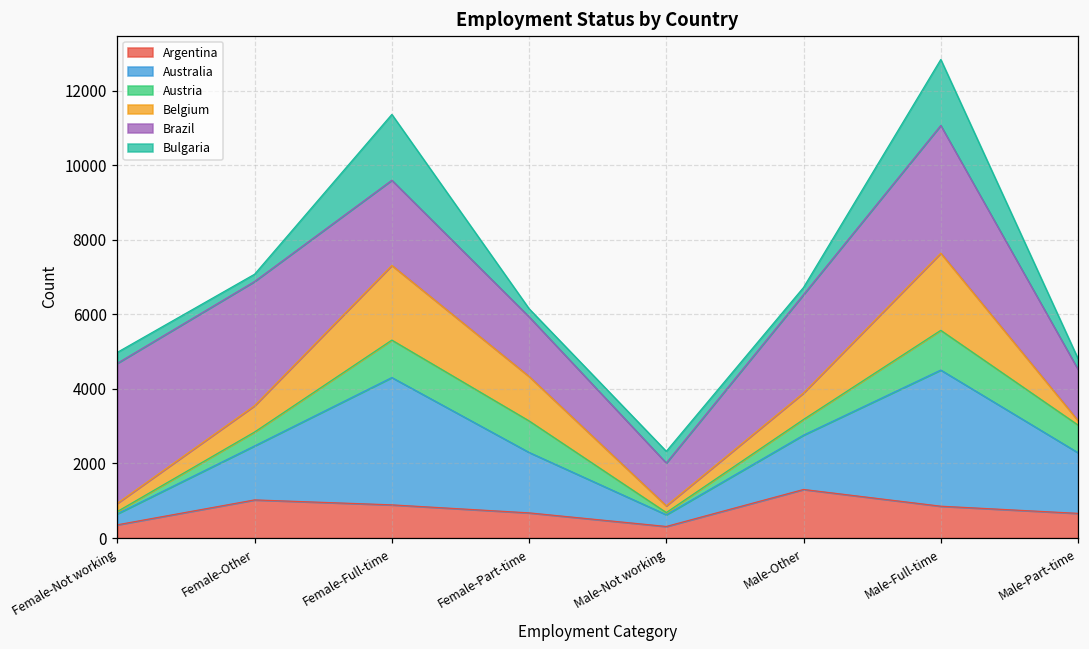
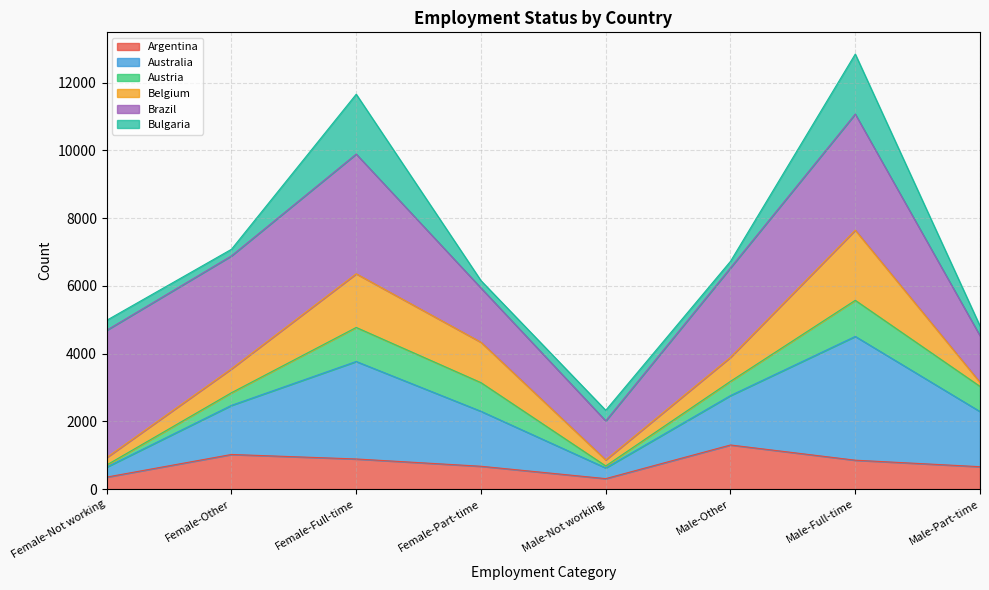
Australia, Female-Full-time: 3400 -> 2900
Belgium, Female-Full-time: 2000 -> 1600
Brazil, Female-Full-time: 2300 -> 3500
